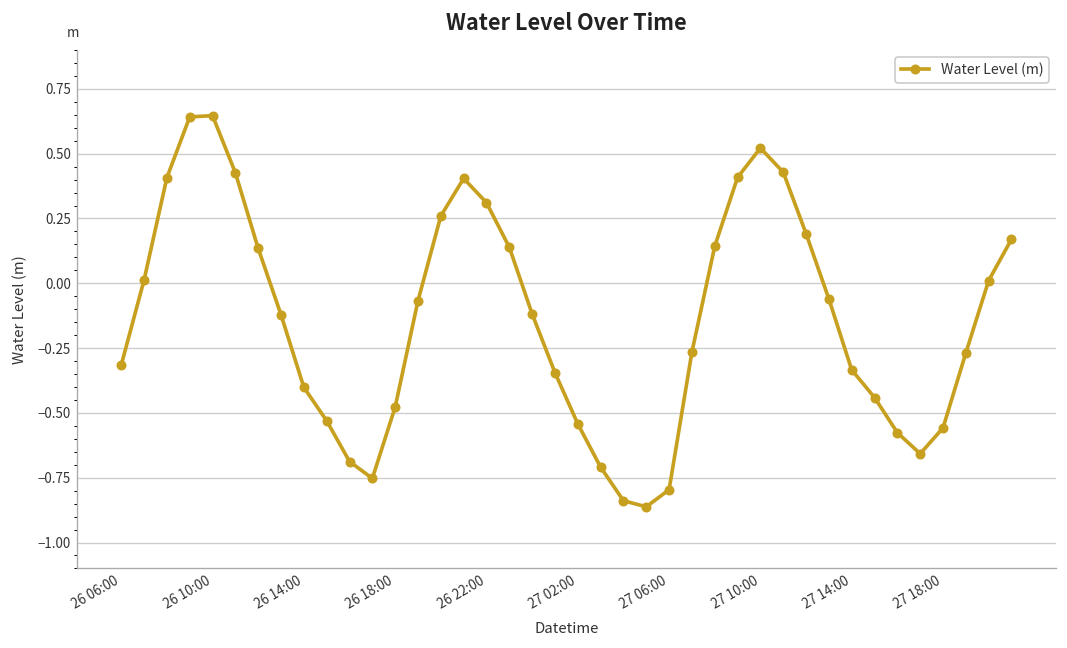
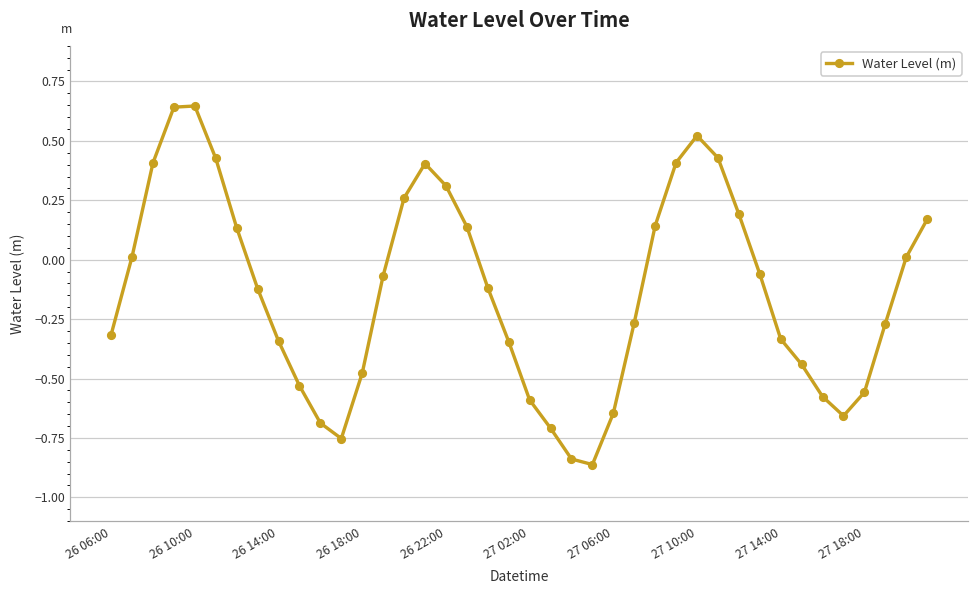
26 14:00: -0.40 -> -0.34
27 02:00: -0.54 -> -0.59
27 06:00: -0.80 -> -0.65
